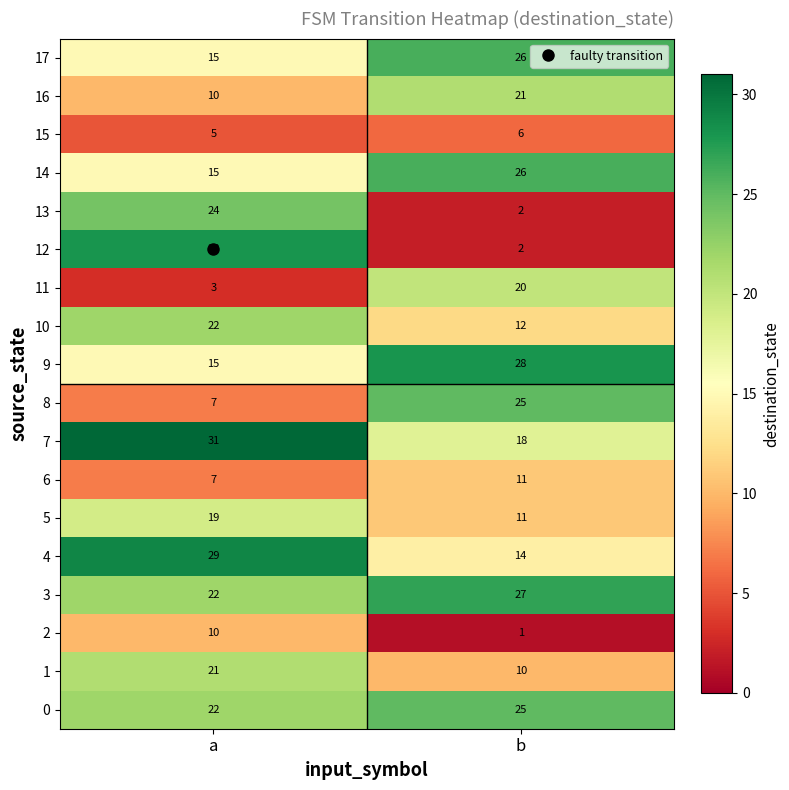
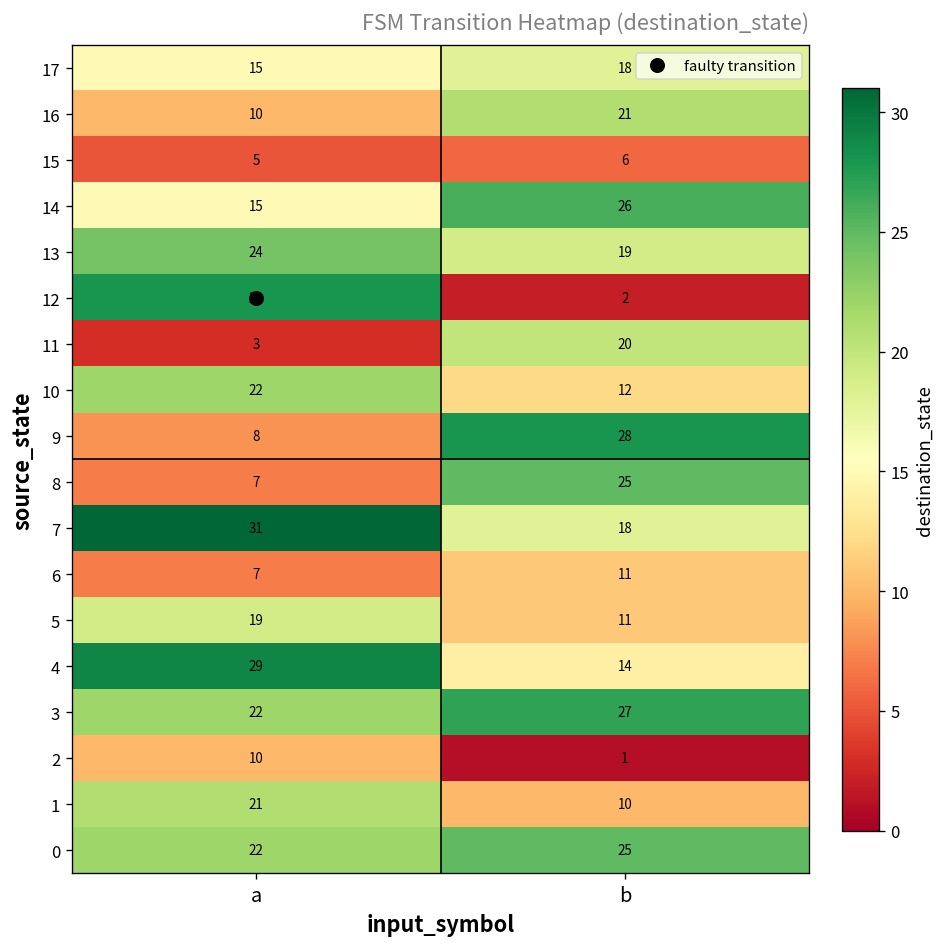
17, b: 26 -> 18
13, b: 2 -> 19
9, a: 15 -> 8
